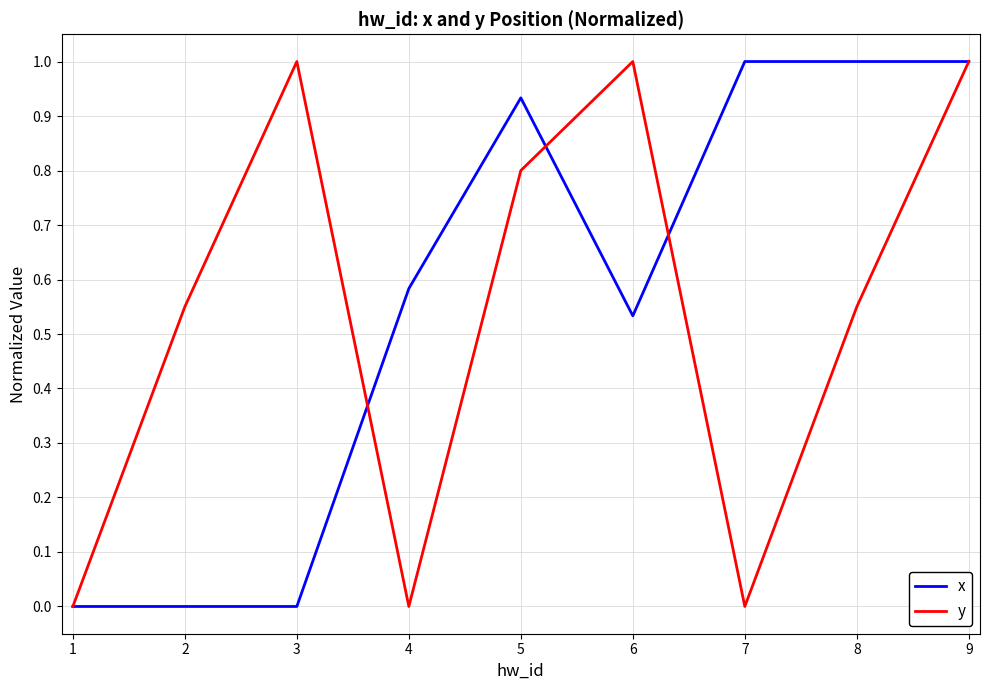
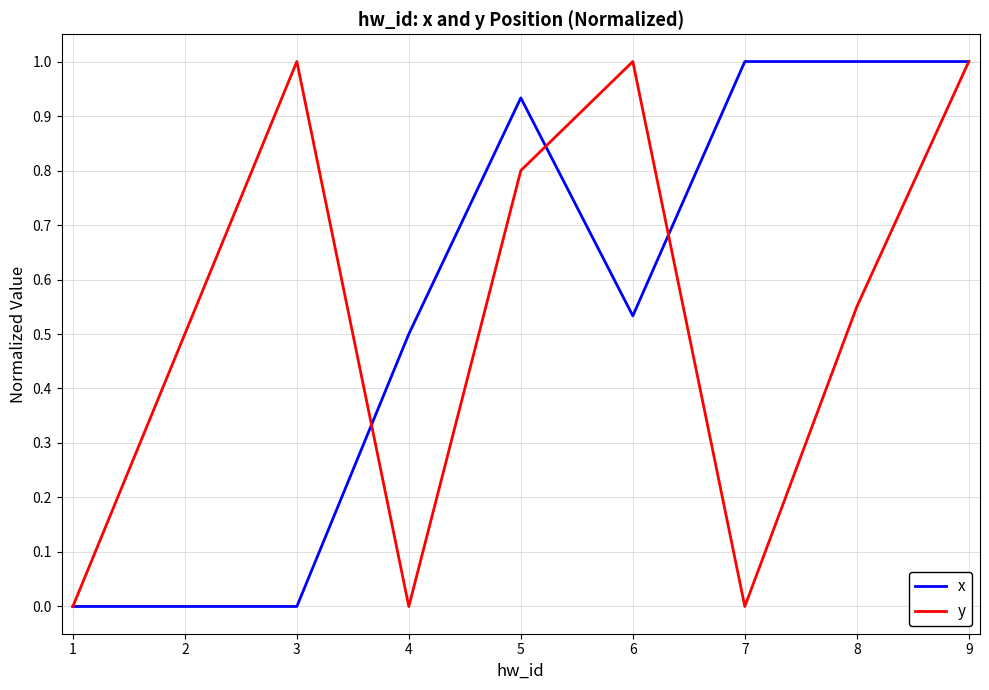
y, 2: 0.55 -> 0.50
x, 4: 0.58 -> 0.50
